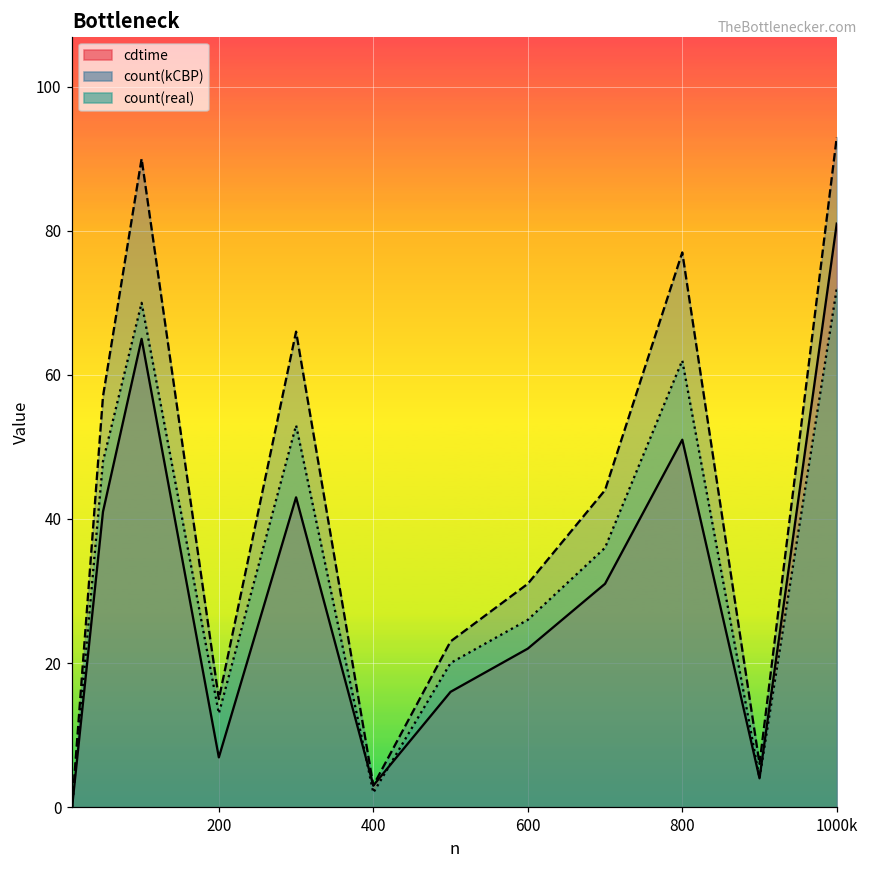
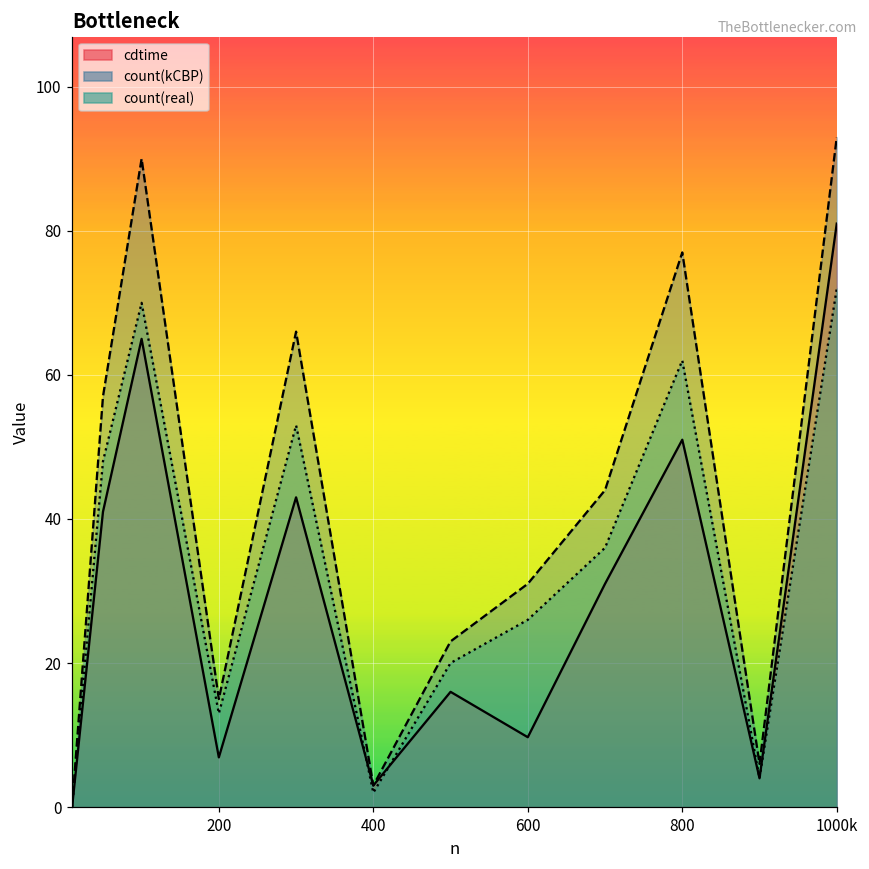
cdtime, 600: 22 -> 10
